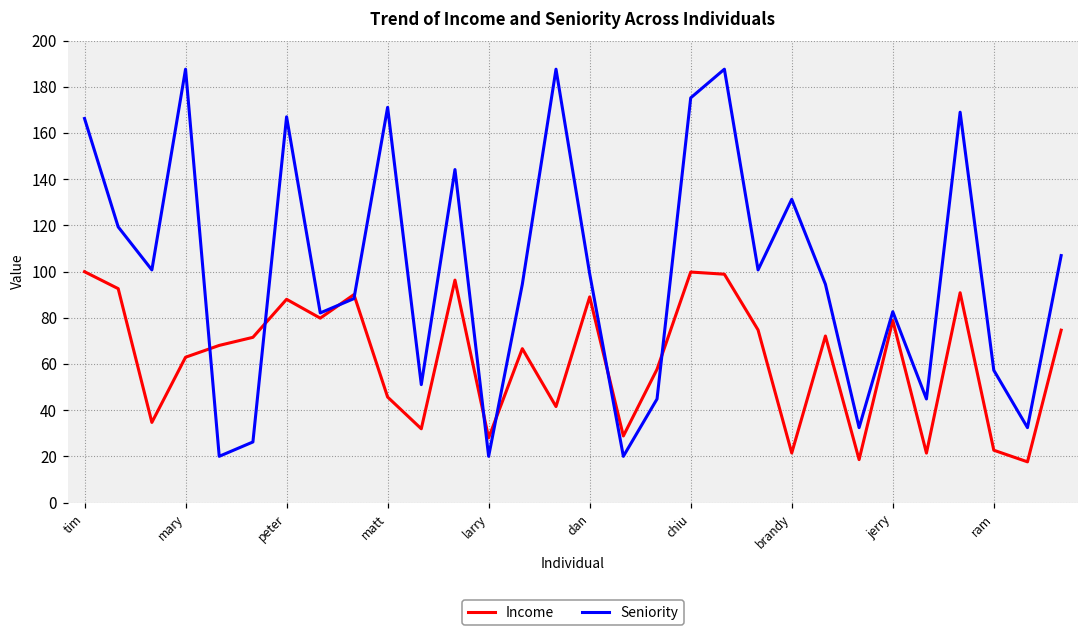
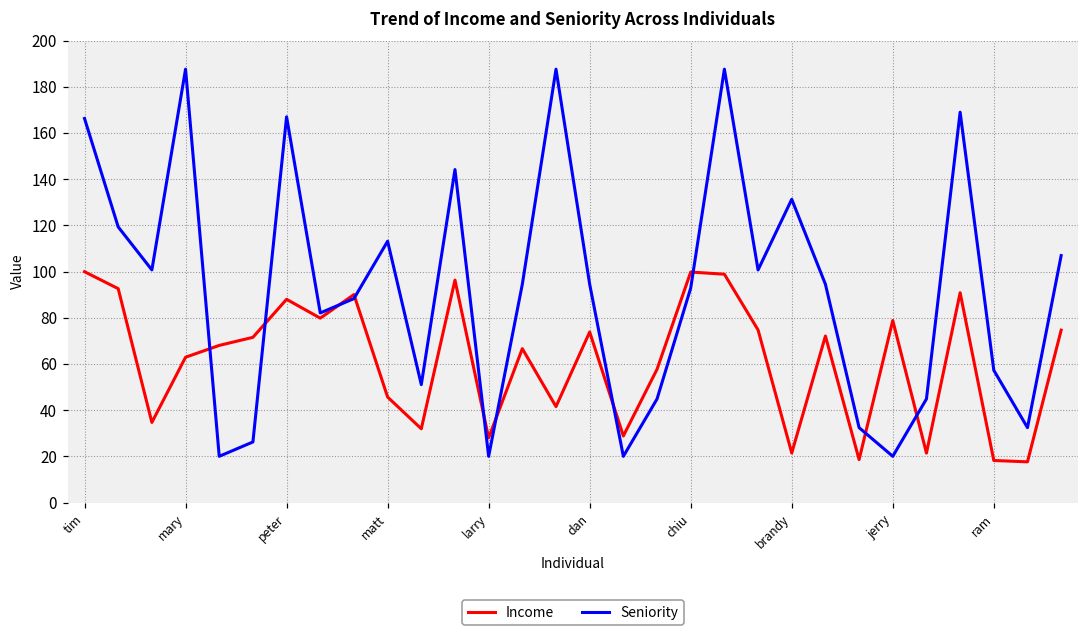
Seniority, matt: 171 -> 113
Income, dan: 89 -> 74
Seniority, dan: 99 -> 94
Seniority, chiu: 175 -> 93
Seniority, jerry: 83 -> 20
Income, ram: 23 -> 18
